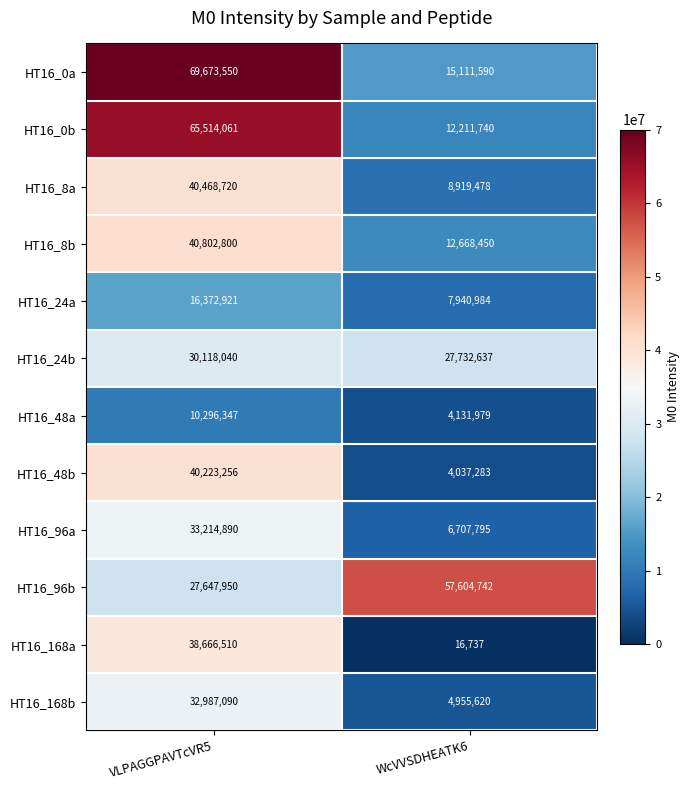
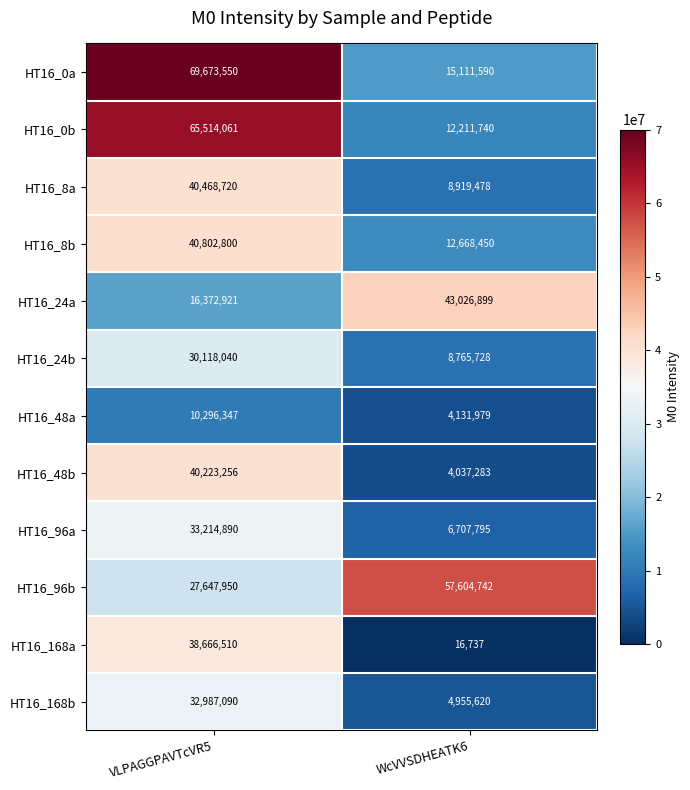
HT16_24a, WcVVSDHEATK6: 7,940,984 -> 43,026,899
HT16_24b, WcVVSDHEATK6: 27,732,637 -> 8,765,728
